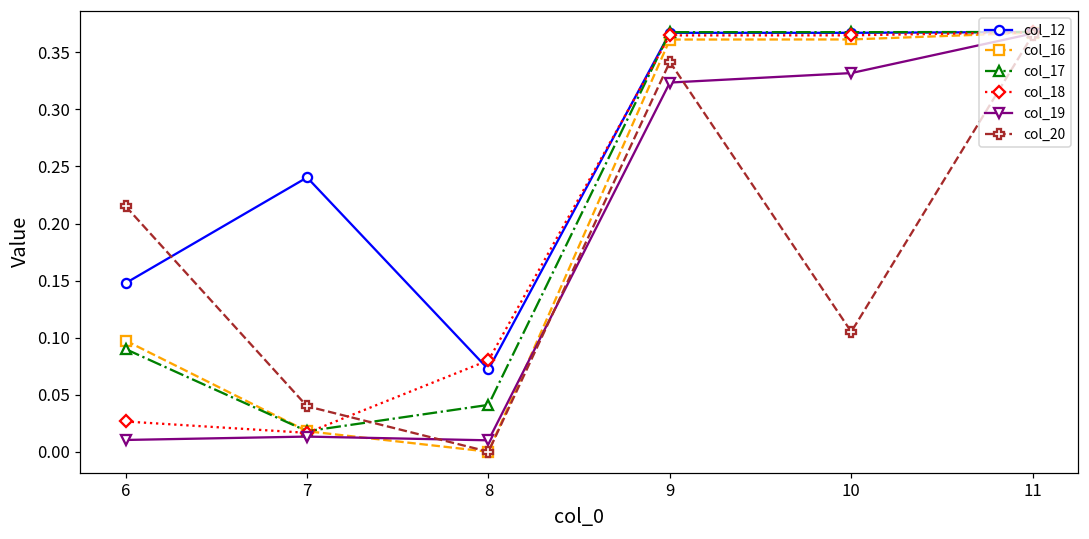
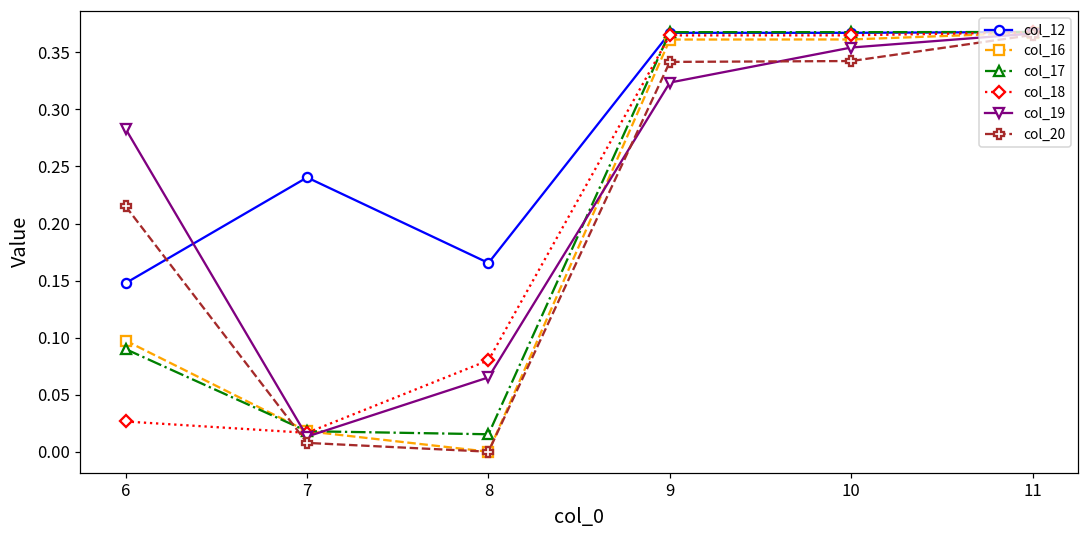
col_19, 6: 0.010 -> 0.283
col_20, 7: 0.040 -> 0.008
col_12, 8: 0.072 -> 0.165
col_17, 8: 0.041 -> 0.015
col_19, 8: 0.010 -> 0.065
col_19, 10: 0.332 -> 0.354
col_20, 10: 0.105 -> 0.342
